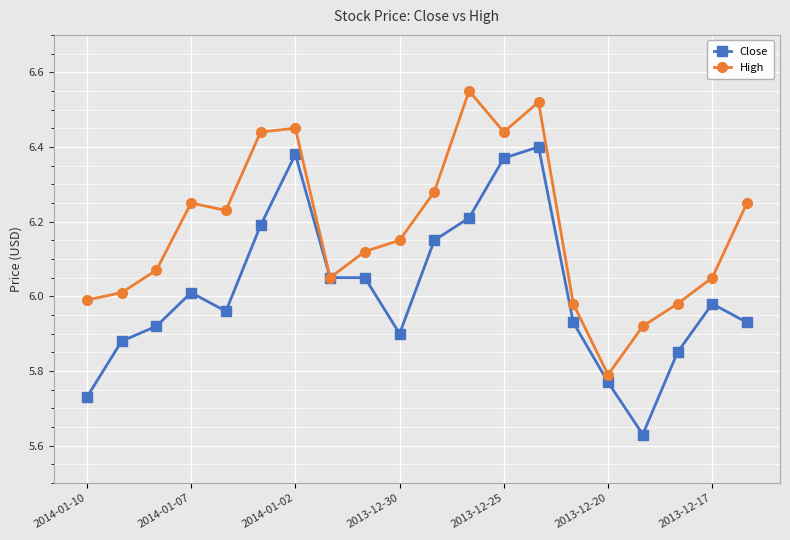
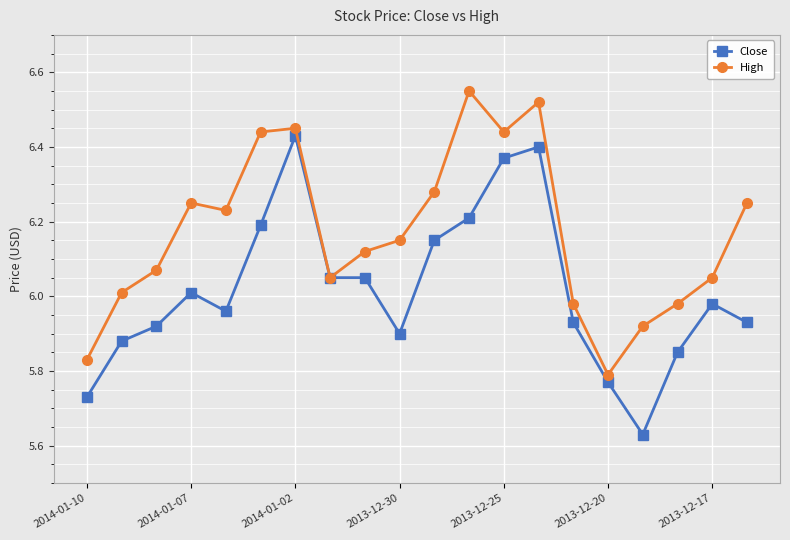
High, 2014-01-10: 5.99 -> 5.83
Close, 2014-01-02: 6.38 -> 6.43
